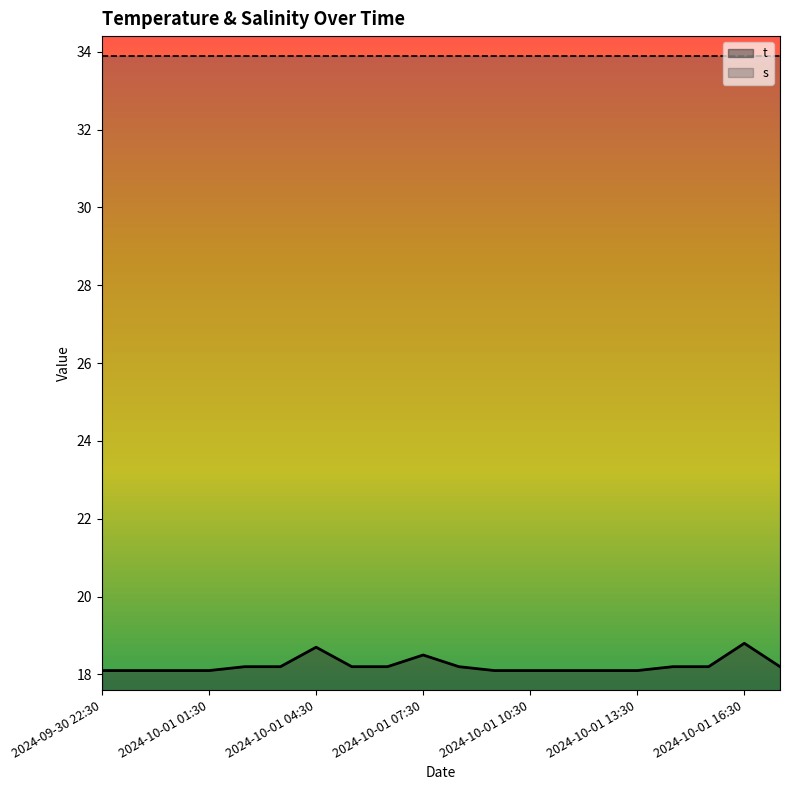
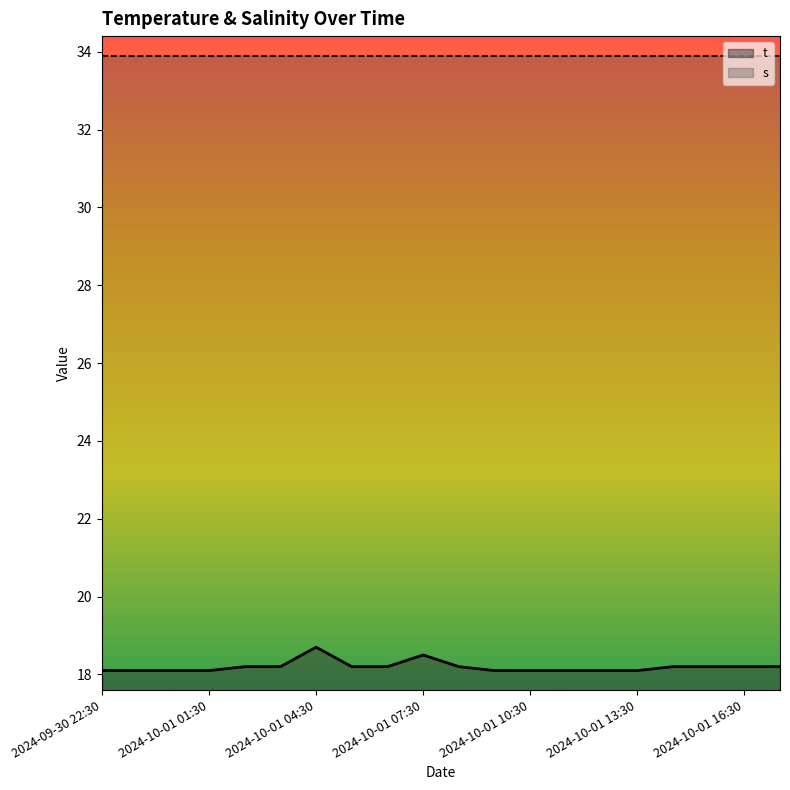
t, 2024-10-01 16:30: 18.8 -> 18.2
